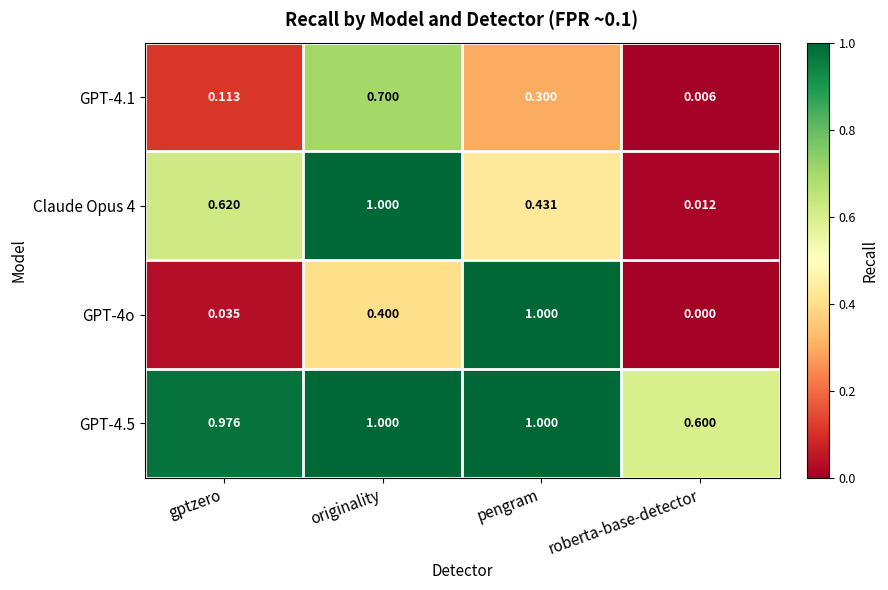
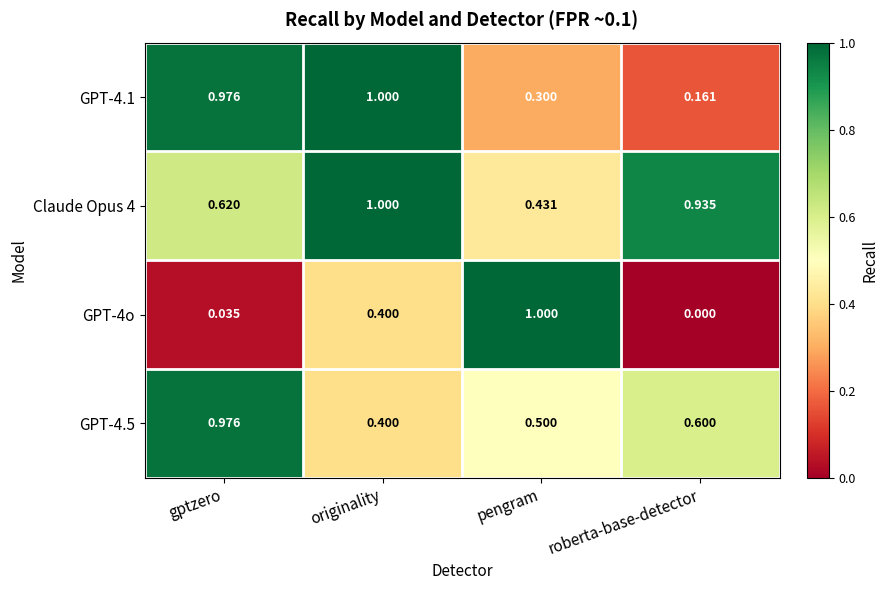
GPT-4.1, gptzero: 0.113 -> 0.976
GPT-4.1, originality: 0.700 -> 1.000
GPT-4.1, roberta-base-detector: 0.006 -> 0.161
Claude Opus 4, roberta-base-detector: 0.012 -> 0.935
GPT-4.5, originality: 1.000 -> 0.400
GPT-4.5, pengram: 1.000 -> 0.500
